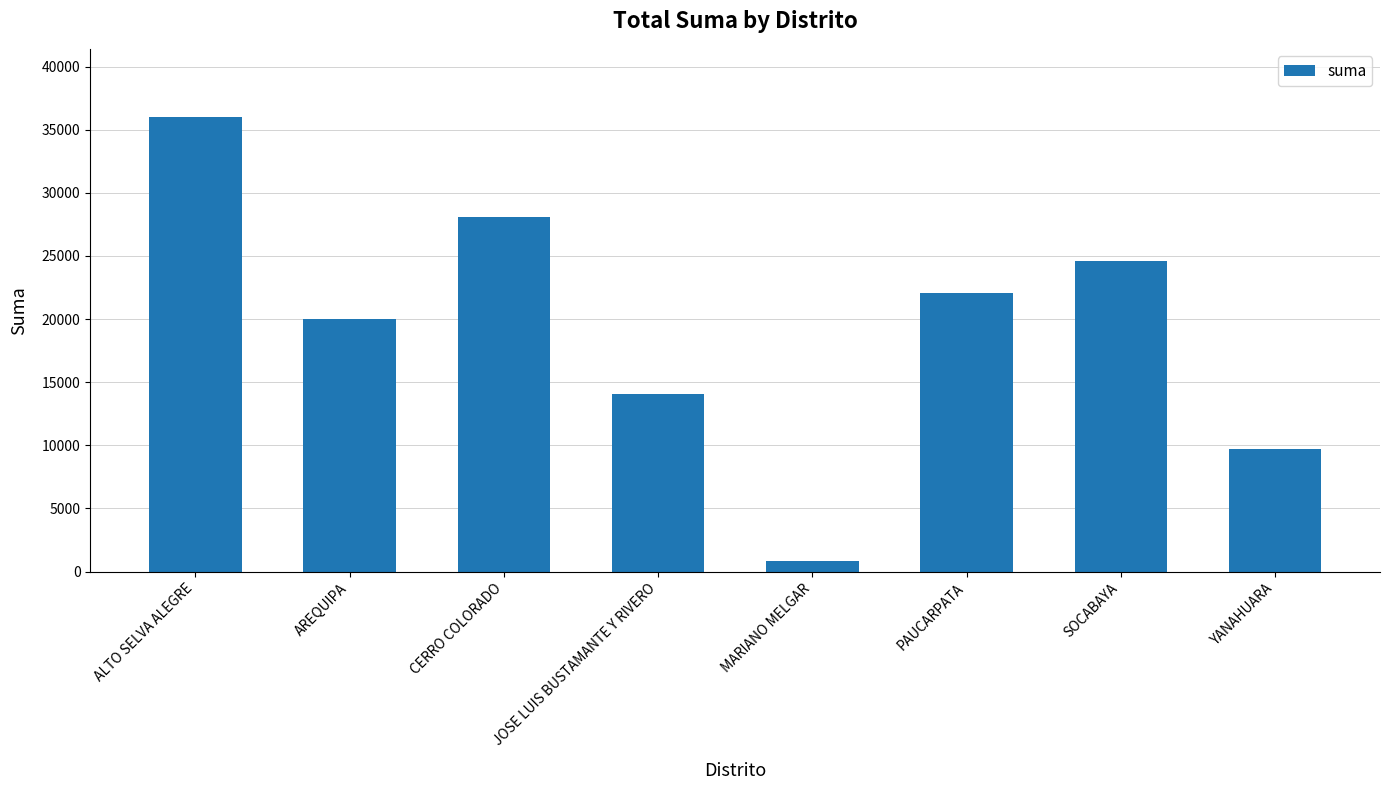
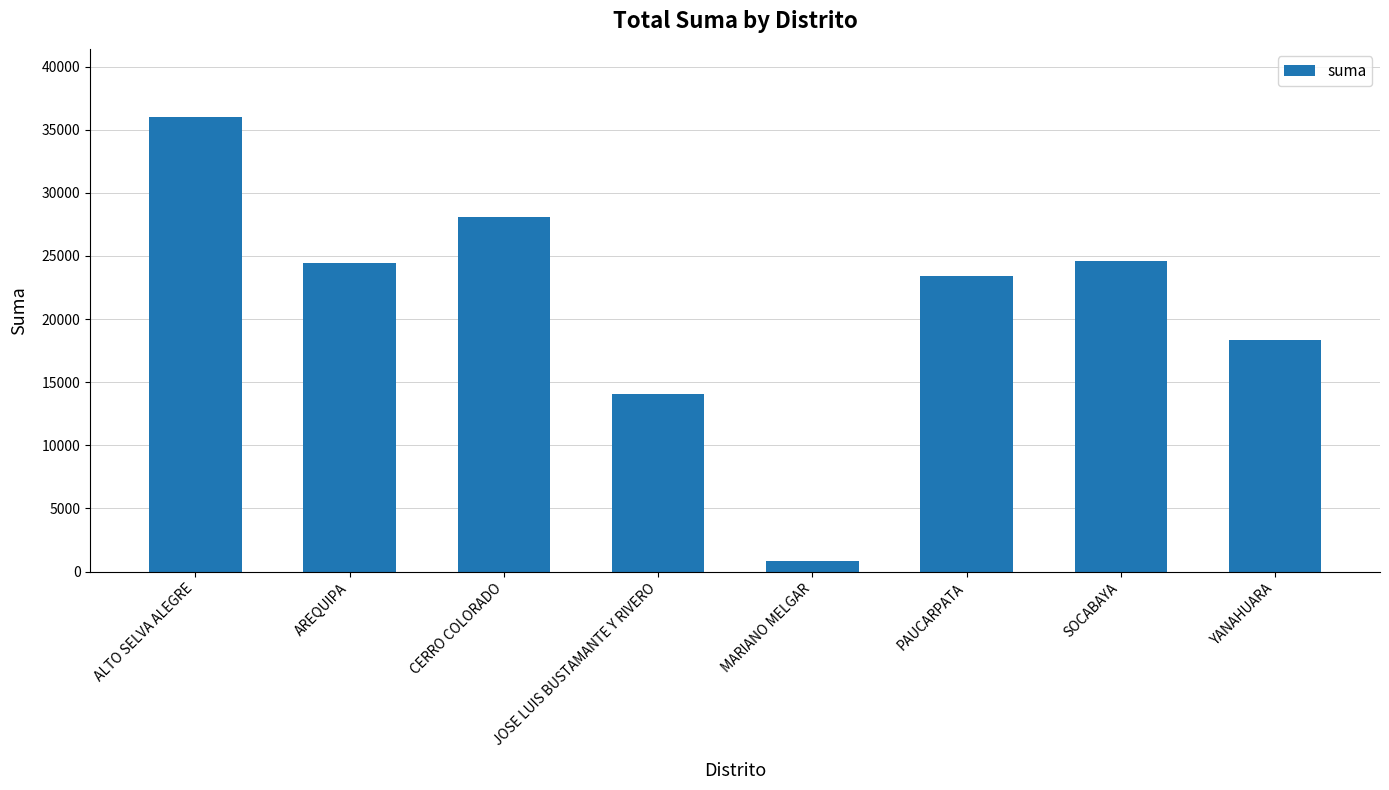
AREQUIPA: 20000 -> 24500
PAUCARPATA: 22100 -> 23400
YANAHUARA: 9700 -> 18300
